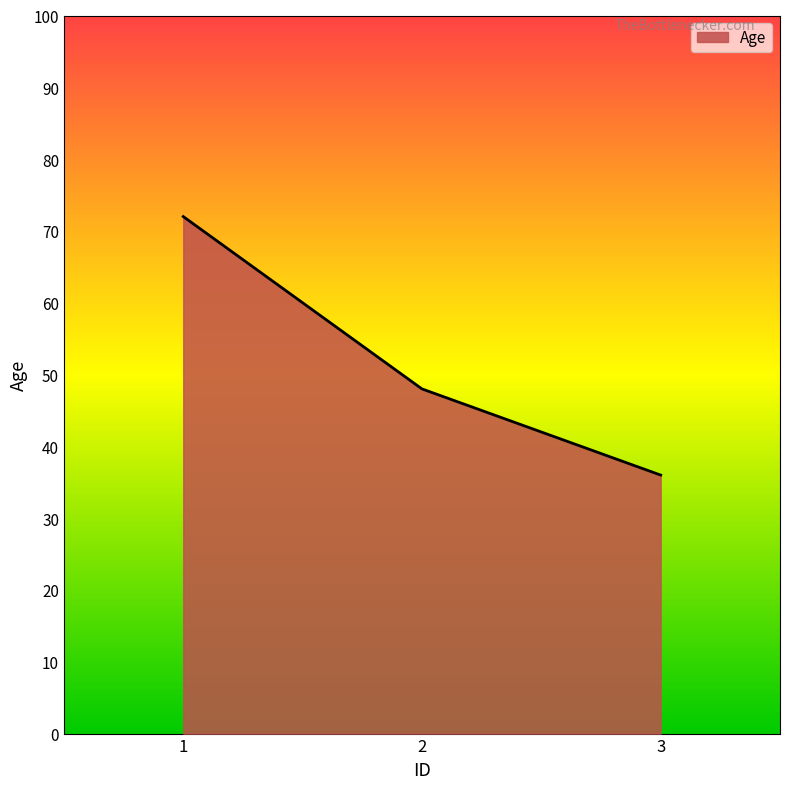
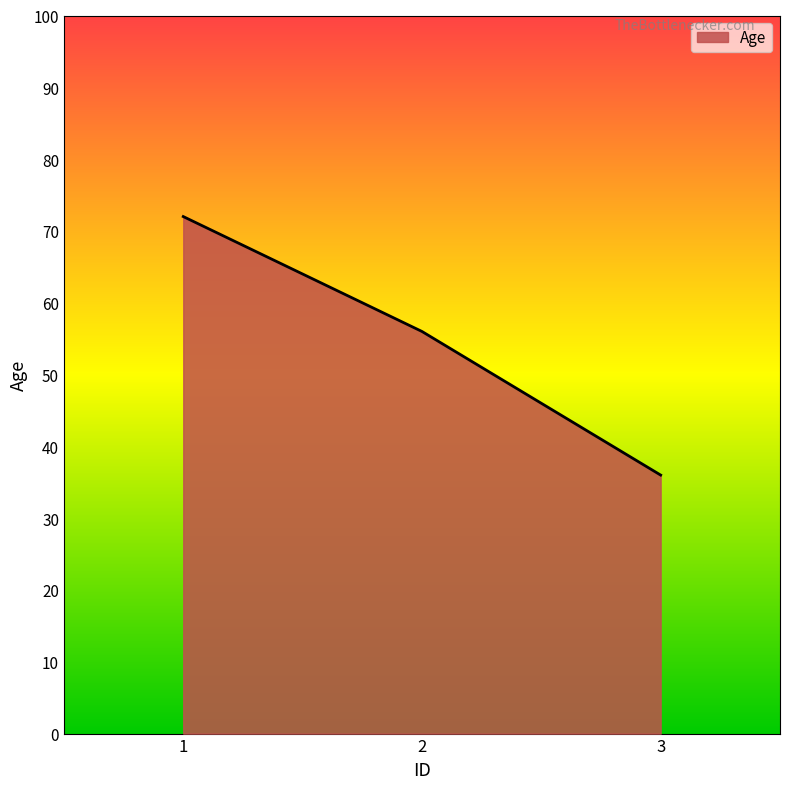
2: 48 -> 56
